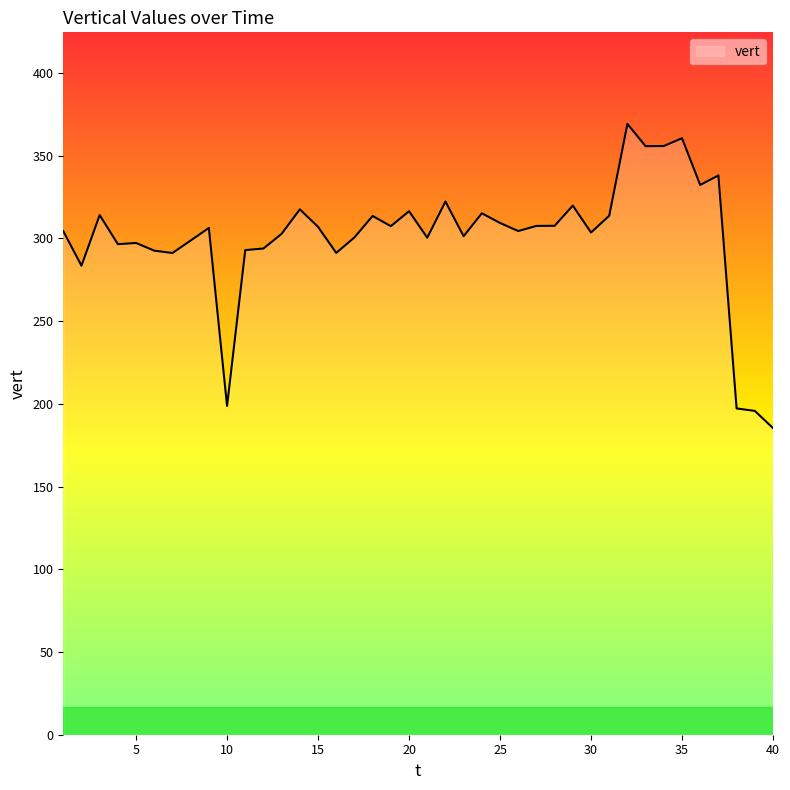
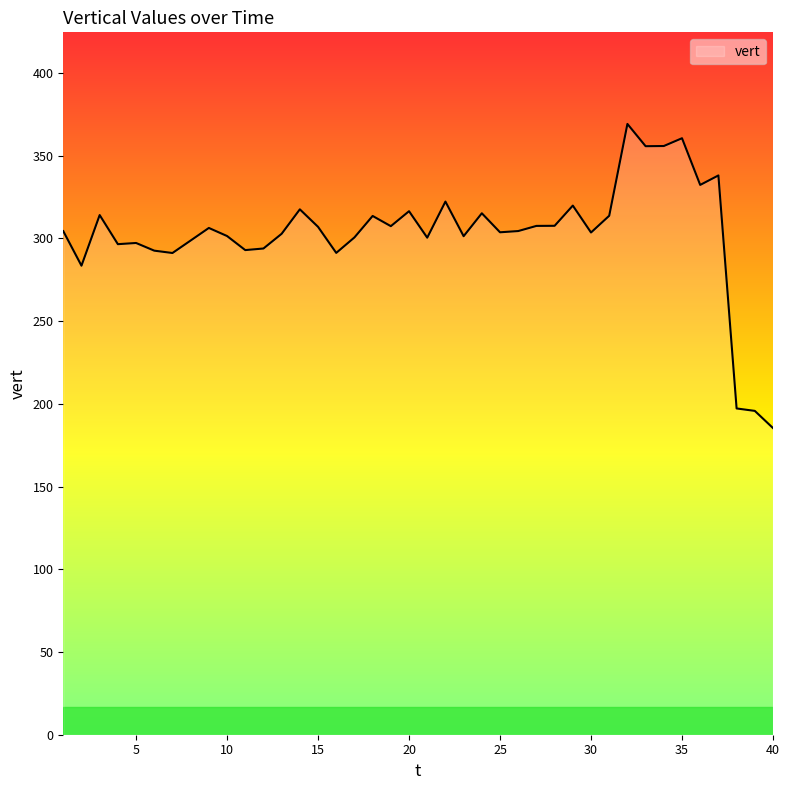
10: 199 -> 301
25: 309 -> 304
